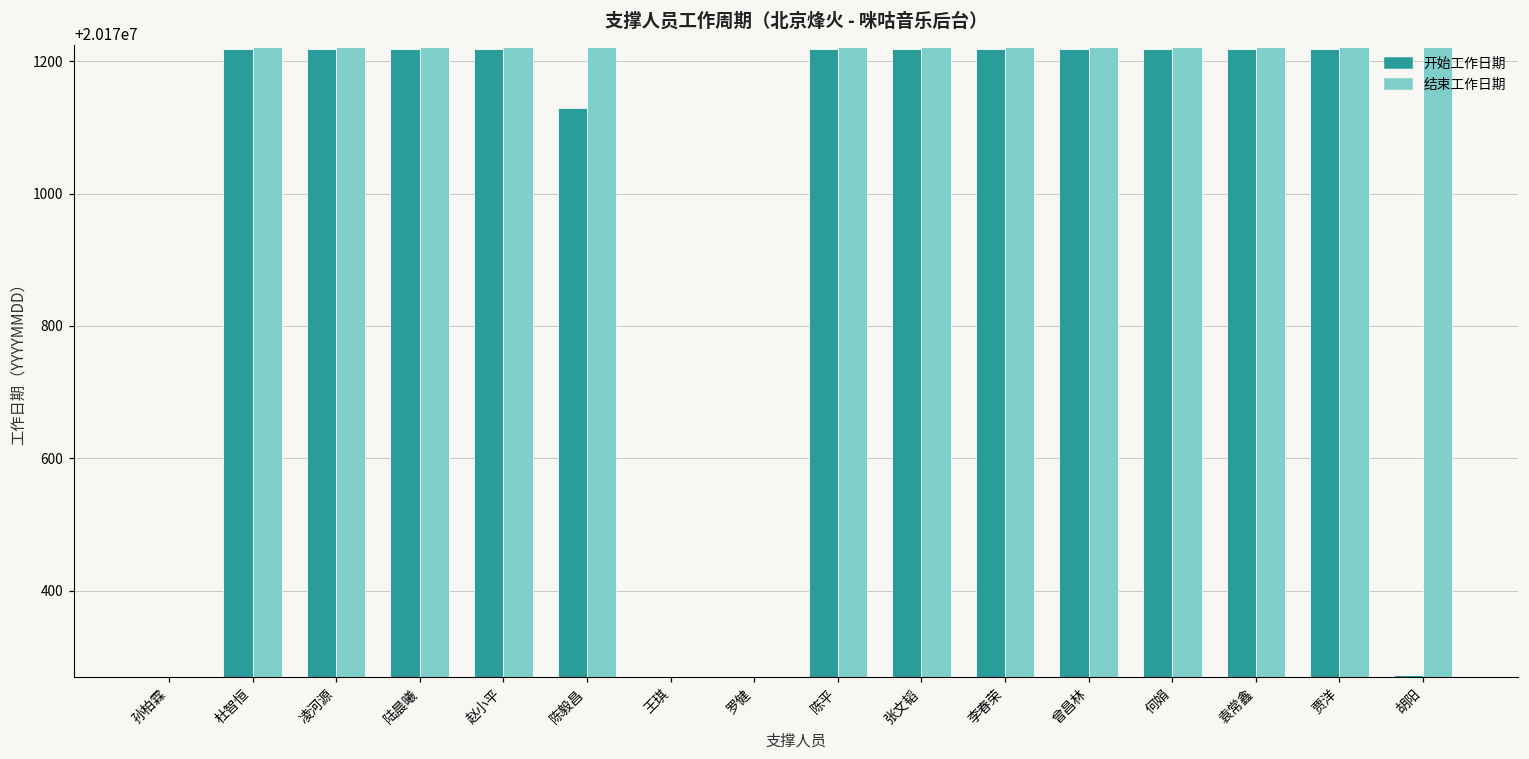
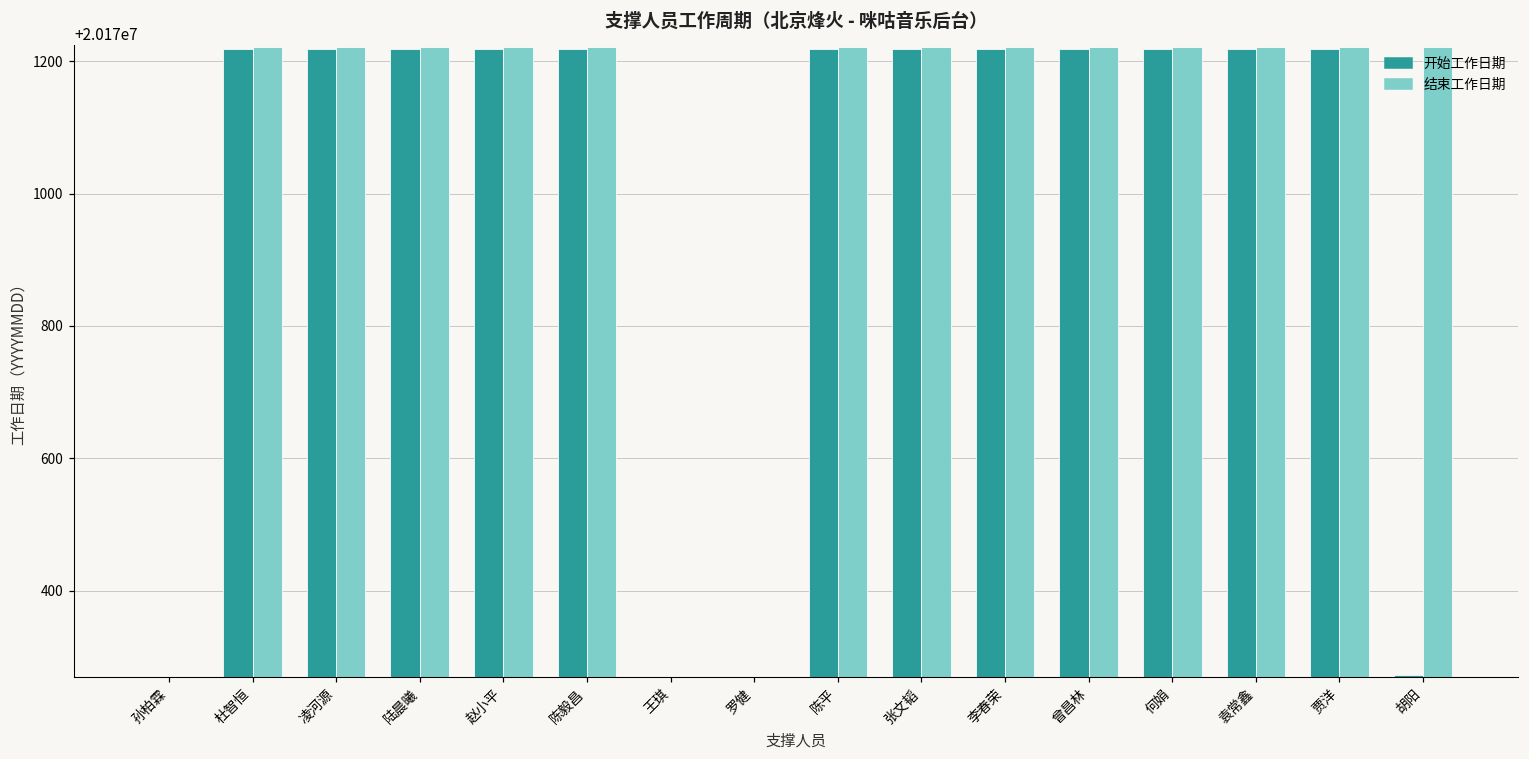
开始工作日期, 陈毅昌: 20171130 -> 20171220
